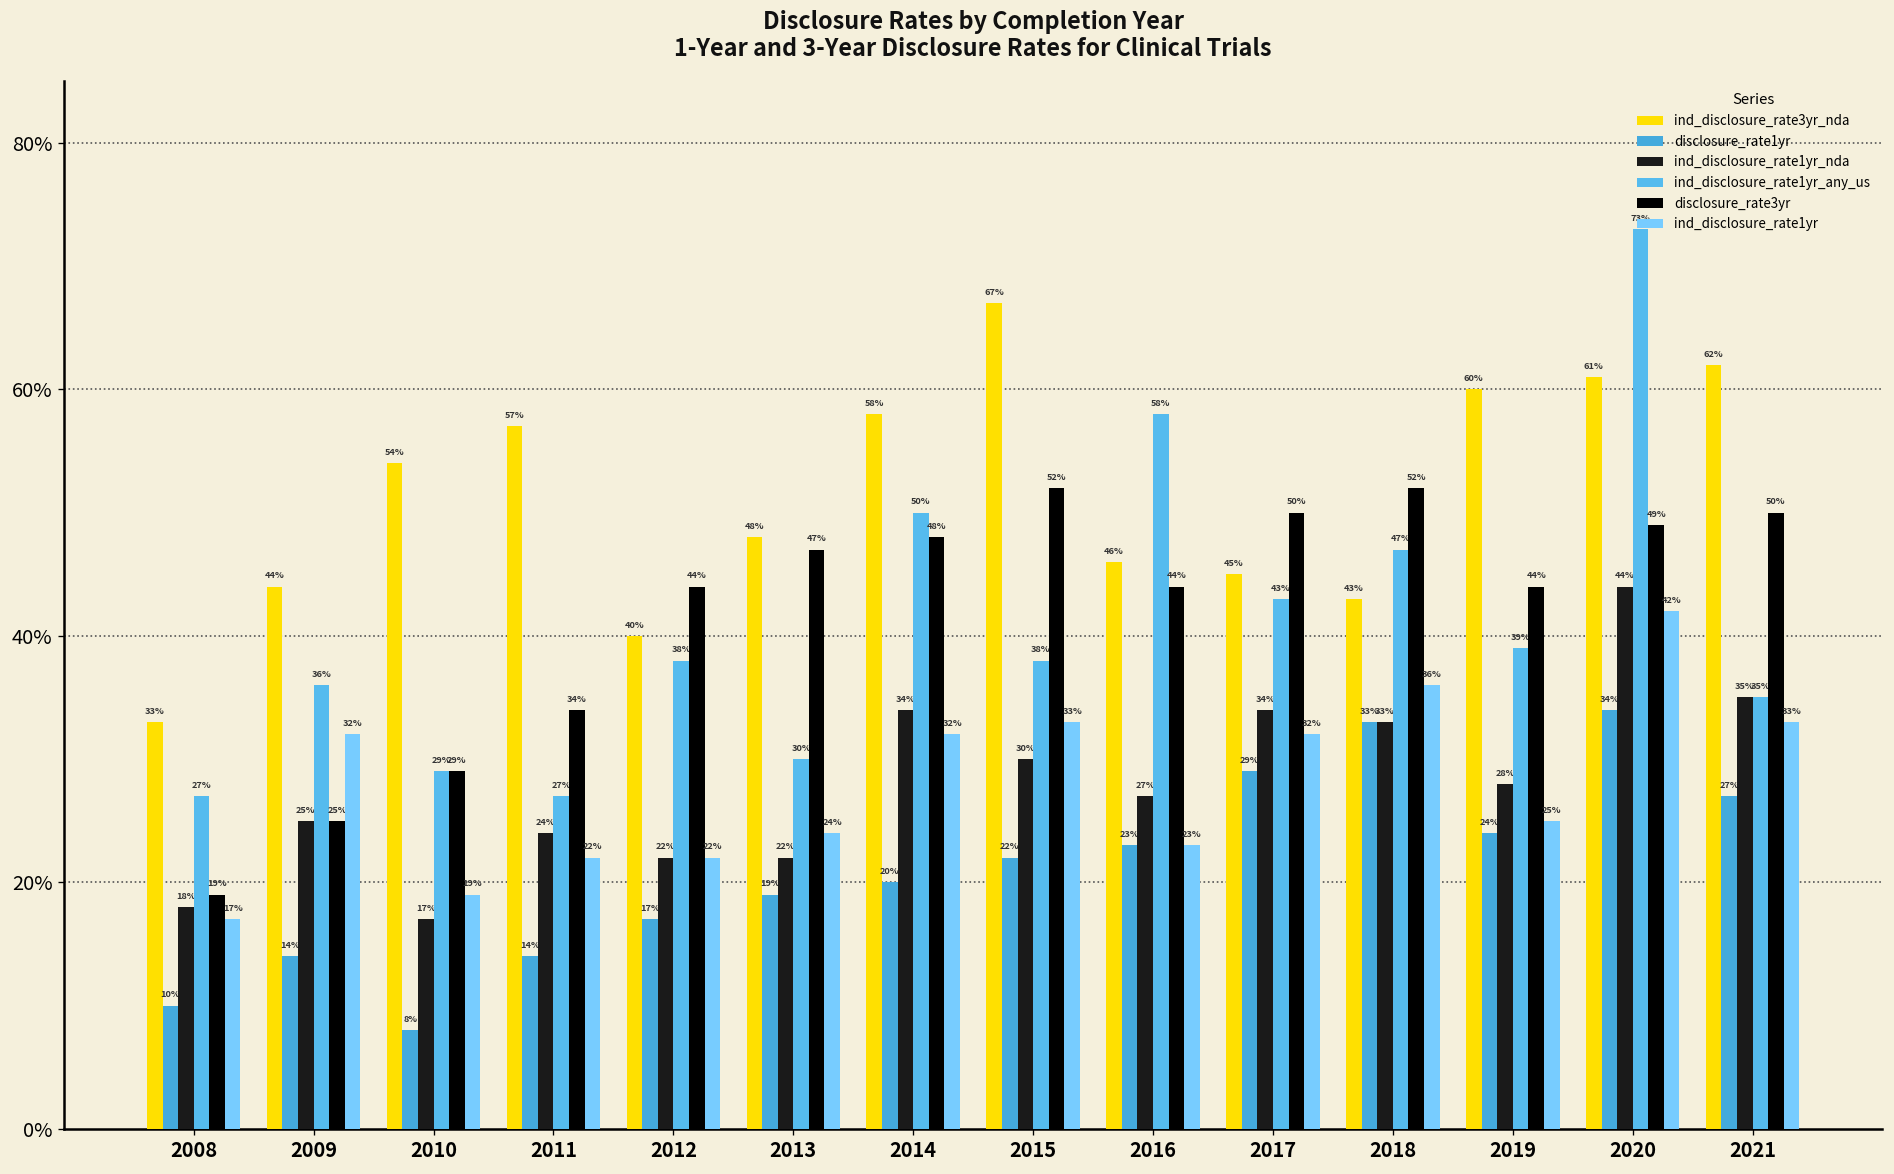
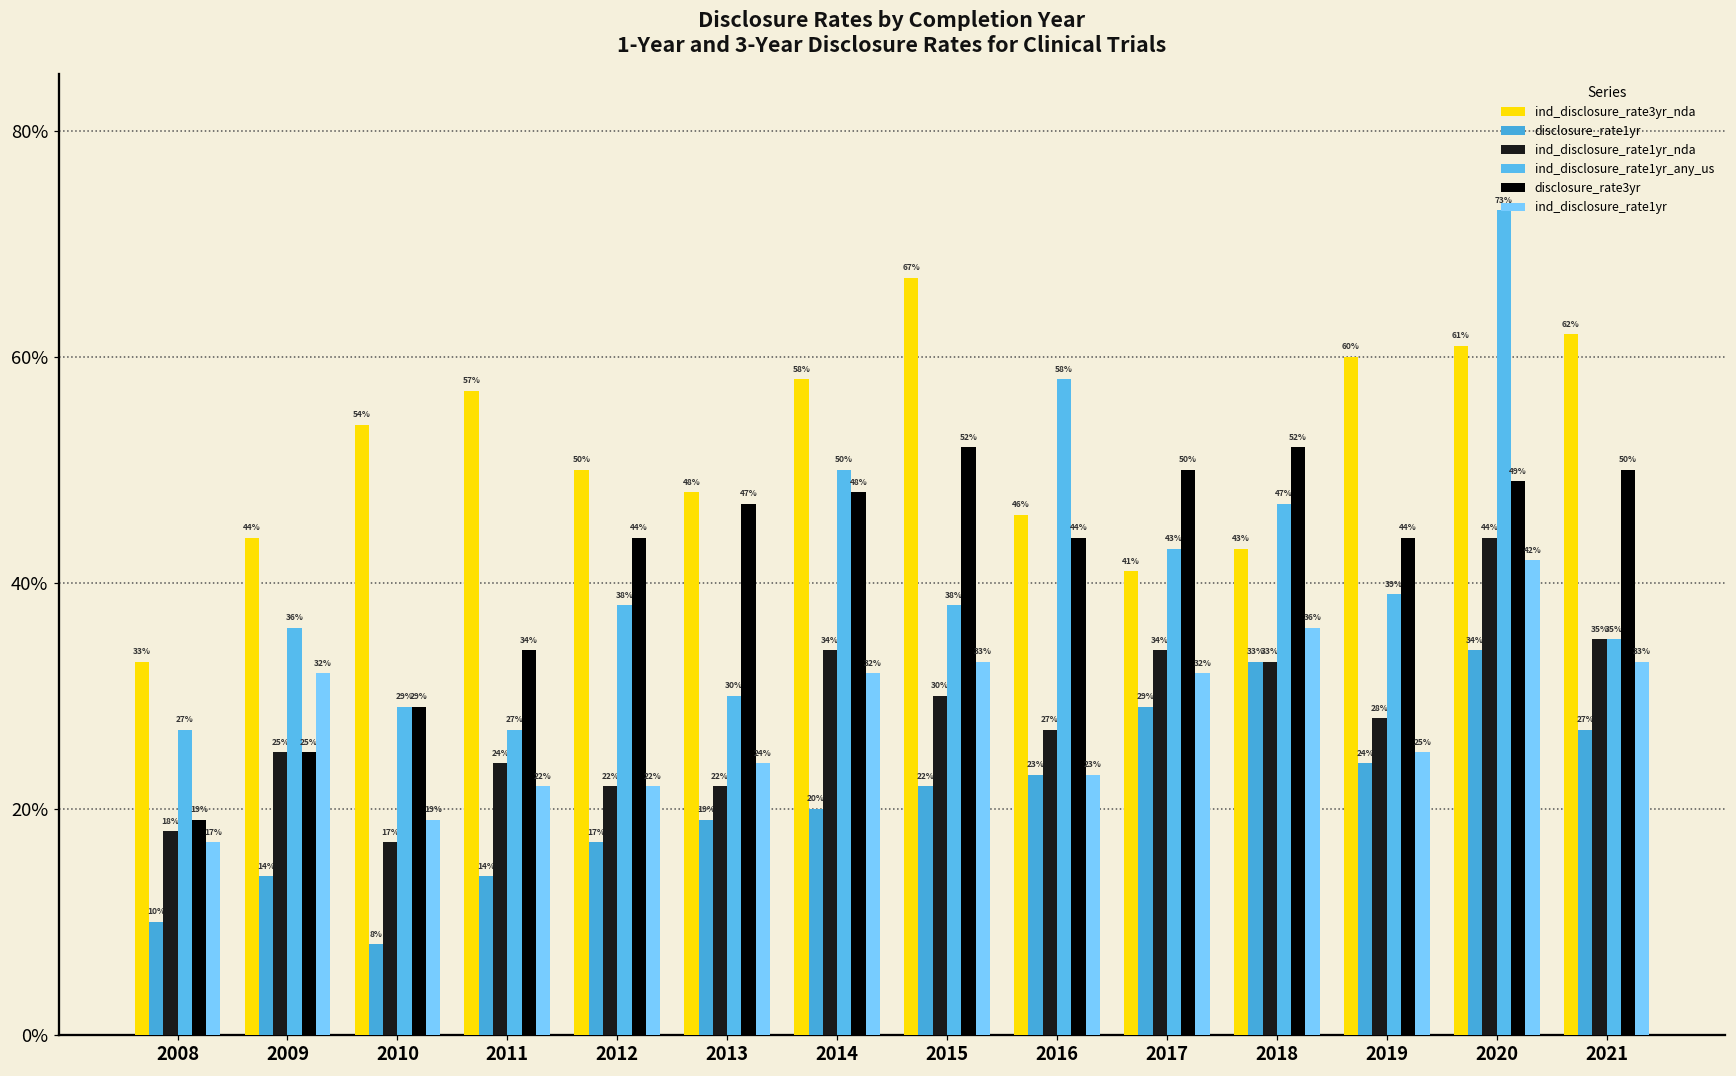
ind_disclosure_rate3yr_nda, 2012: 40% -> 50%
ind_disclosure_rate3yr_nda, 2017: 45% -> 41%
